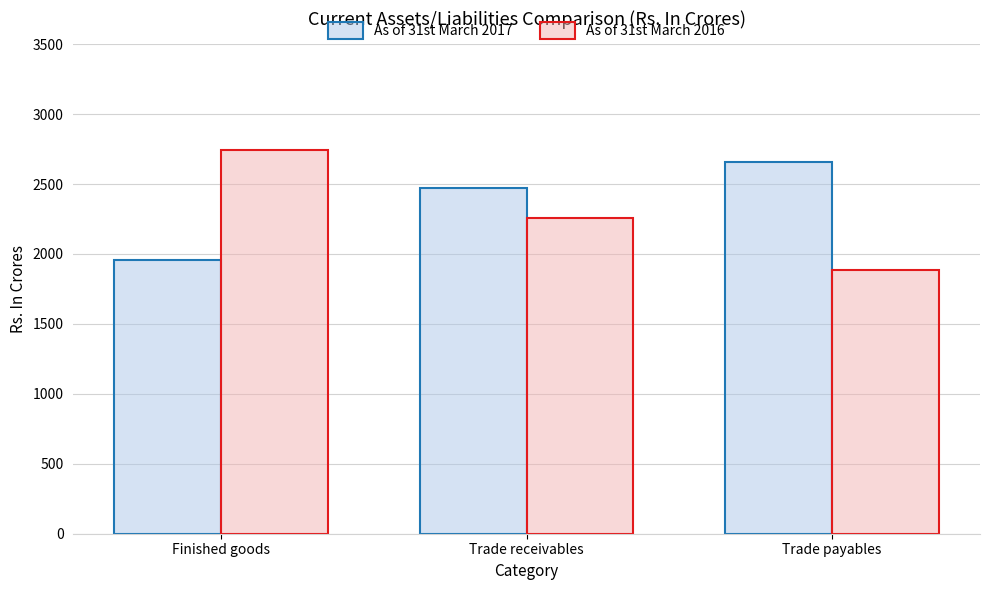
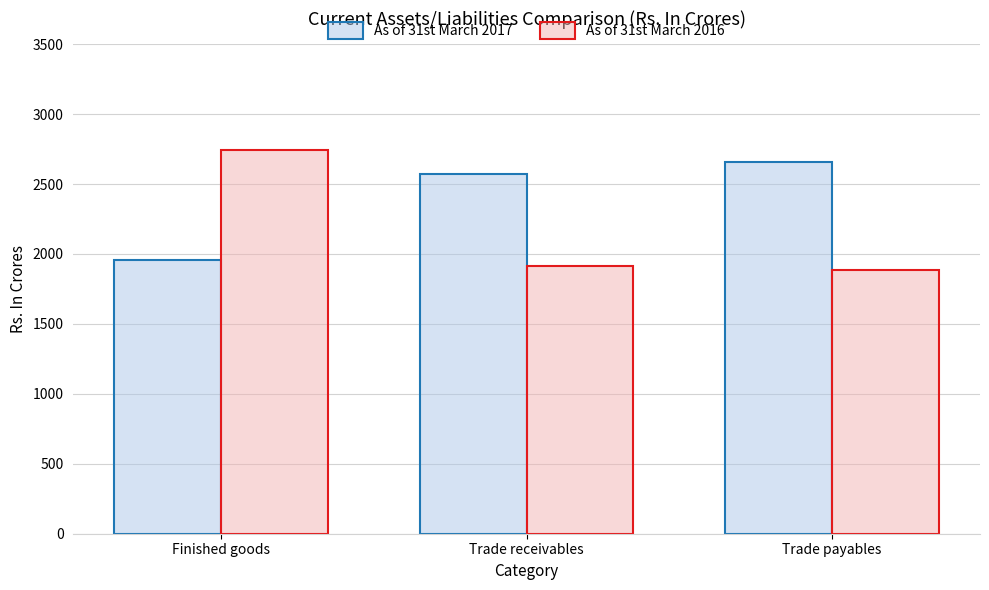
As of 31st March 2017, Trade receivables: 2470 -> 2570
As of 31st March 2016, Trade receivables: 2260 -> 1920
